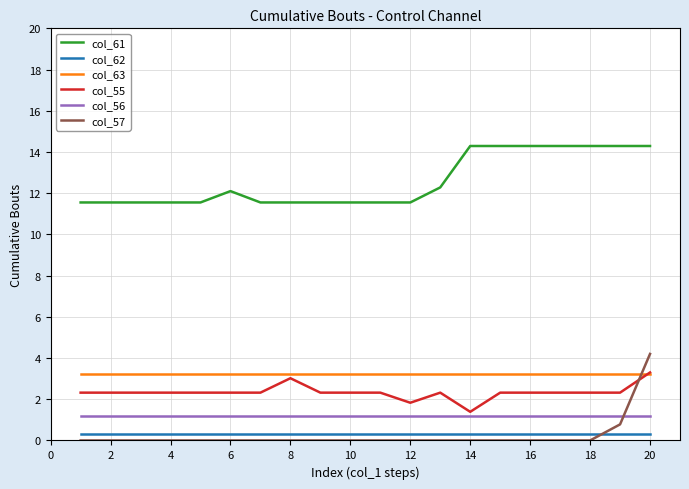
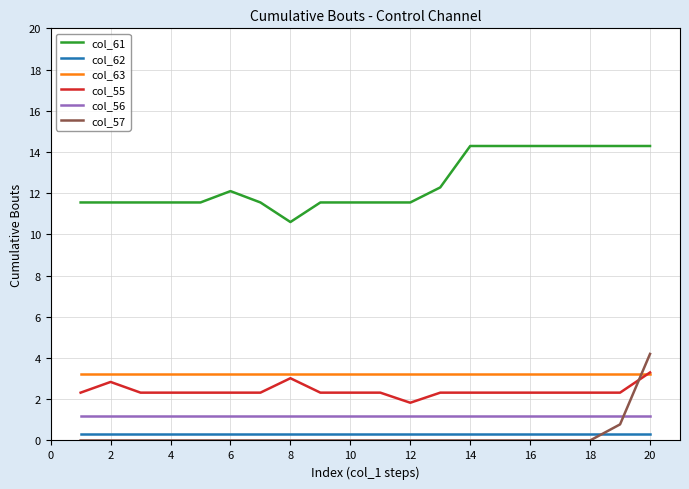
col_55, 2: 2.3 -> 2.8
col_61, 8: 11.6 -> 10.6
col_55, 14: 1.4 -> 2.3
